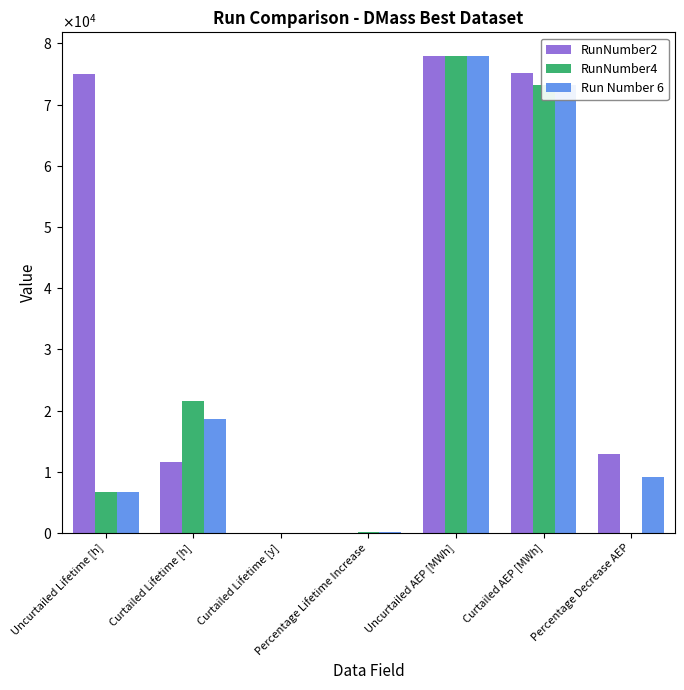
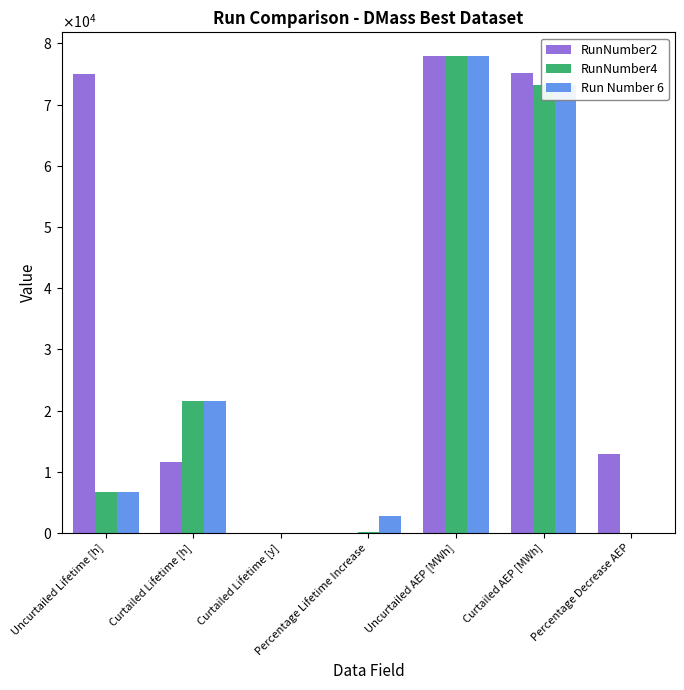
Run Number 6, Curtailed Lifetime [h]: 19000 -> 22000
Run Number 6, Percentage Lifetime Increase: 0 -> 3000
Run Number 6, Percentage Decrease AEP: 9000 -> 0
